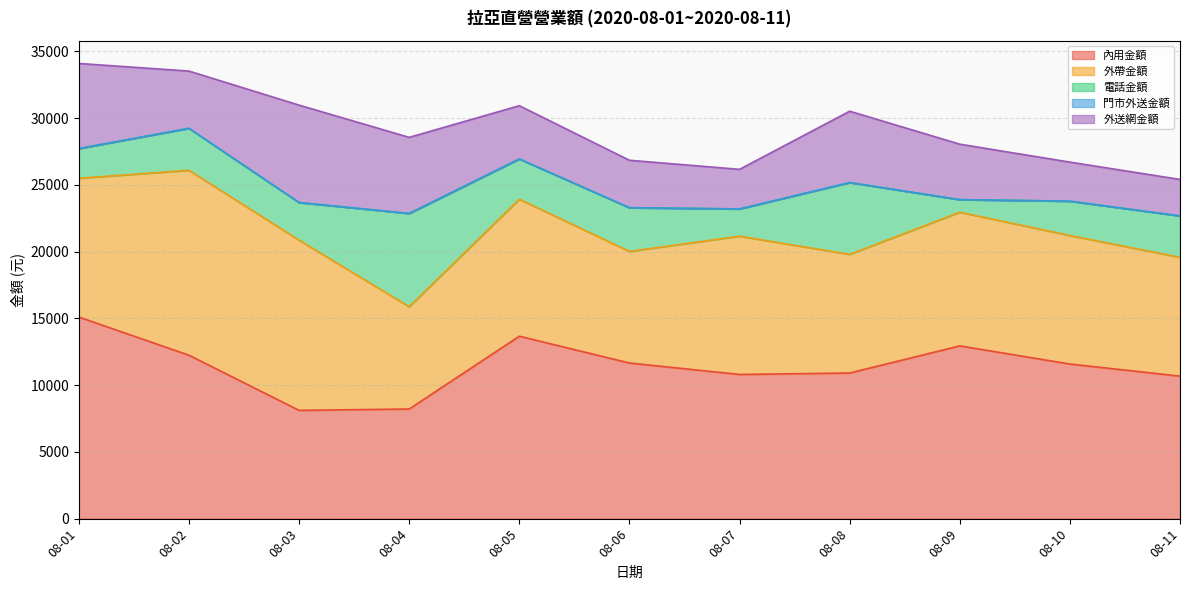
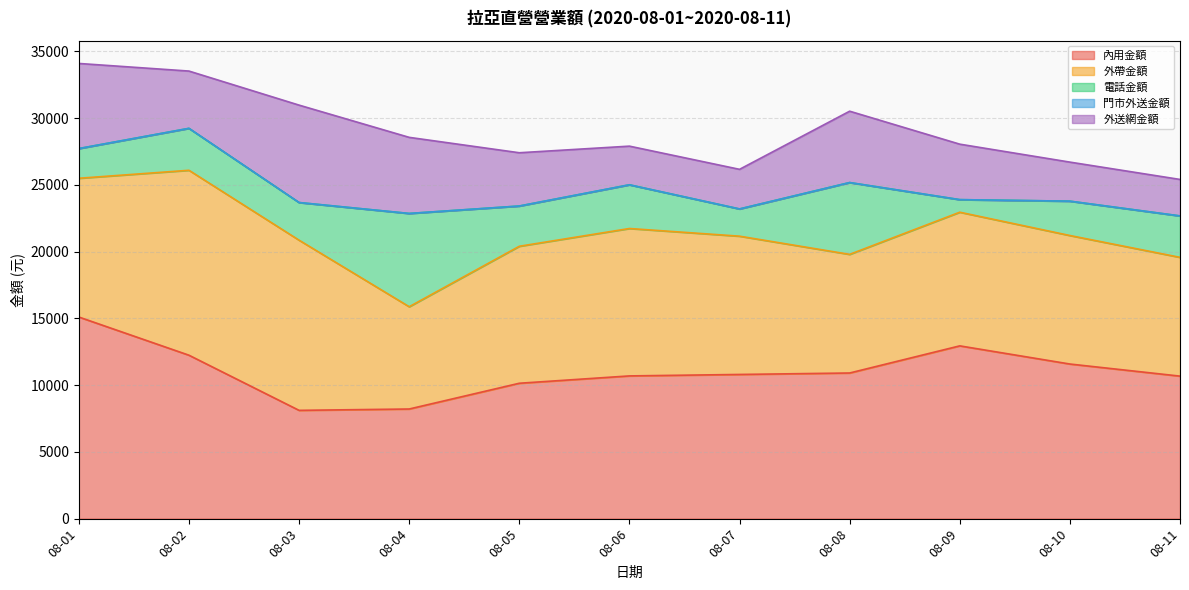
內用金額, 08-05: 13700 -> 10100
內用金額, 08-06: 11700 -> 10700
外帶金額, 08-06: 8400 -> 11000
外送網金額, 08-06: 3600 -> 2900
